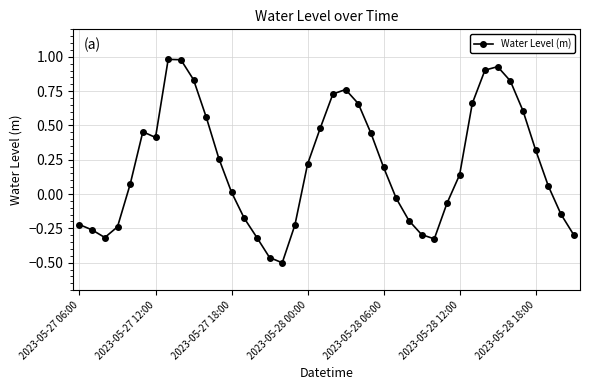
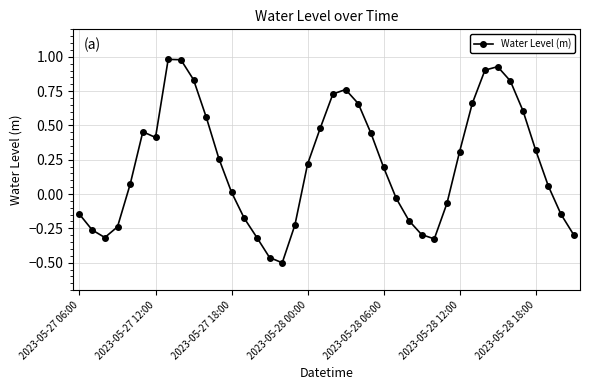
2023-05-27 06:00: -0.22 -> -0.15
2023-05-28 12:00: 0.14 -> 0.31
